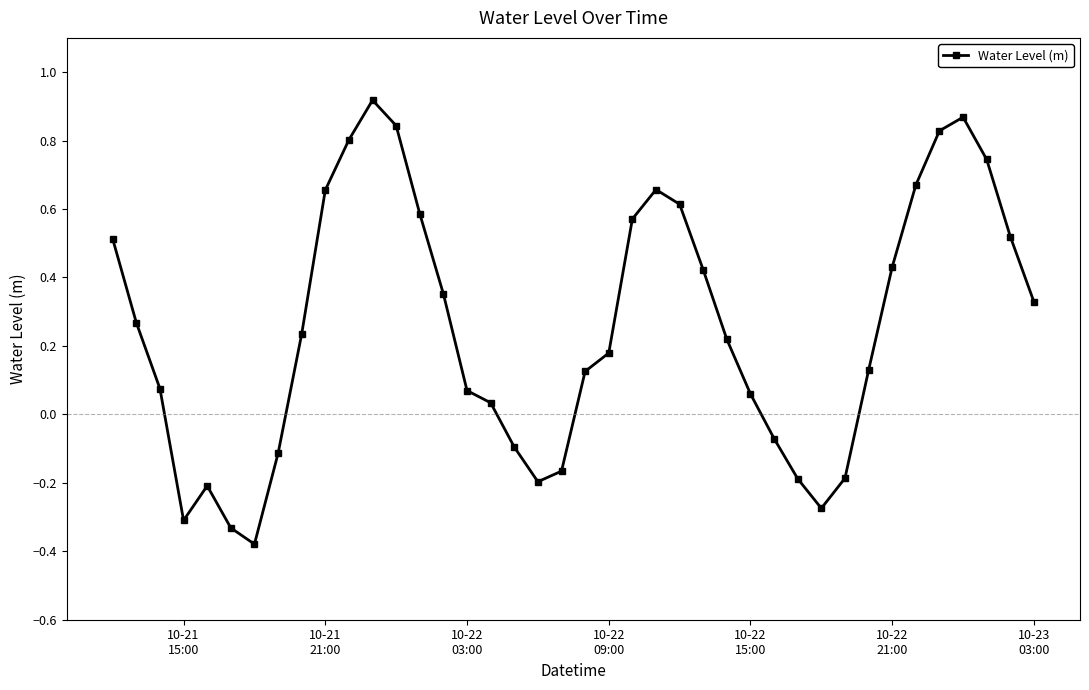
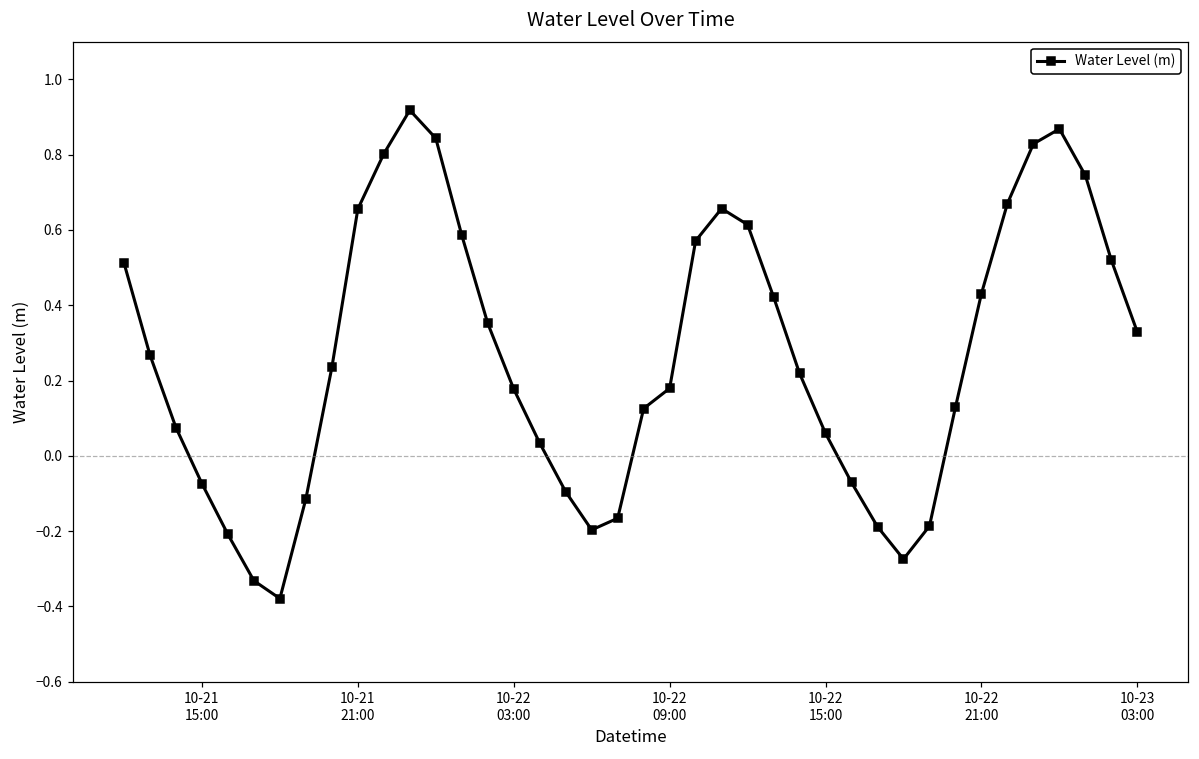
10-21 15:00: -0.31 -> -0.07
10-22 03:00: 0.07 -> 0.18
